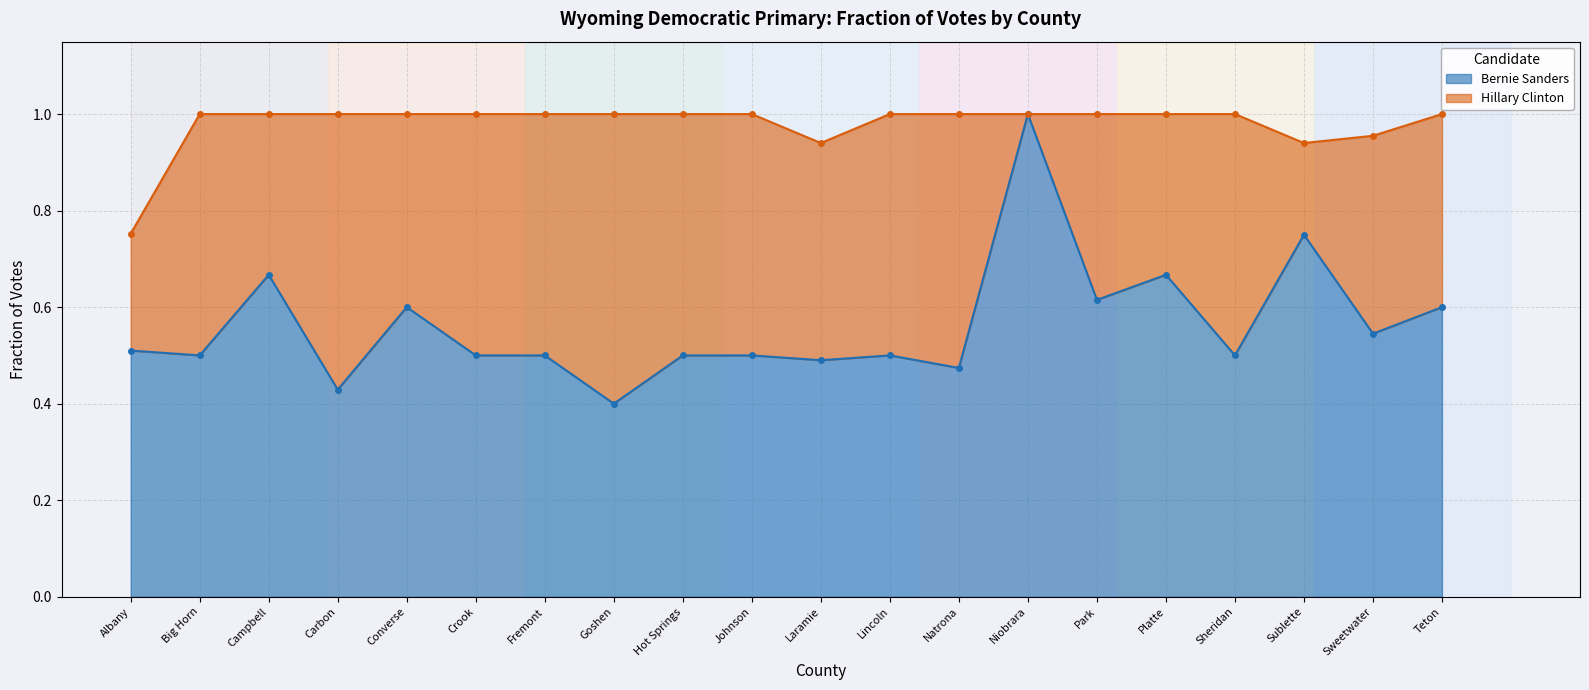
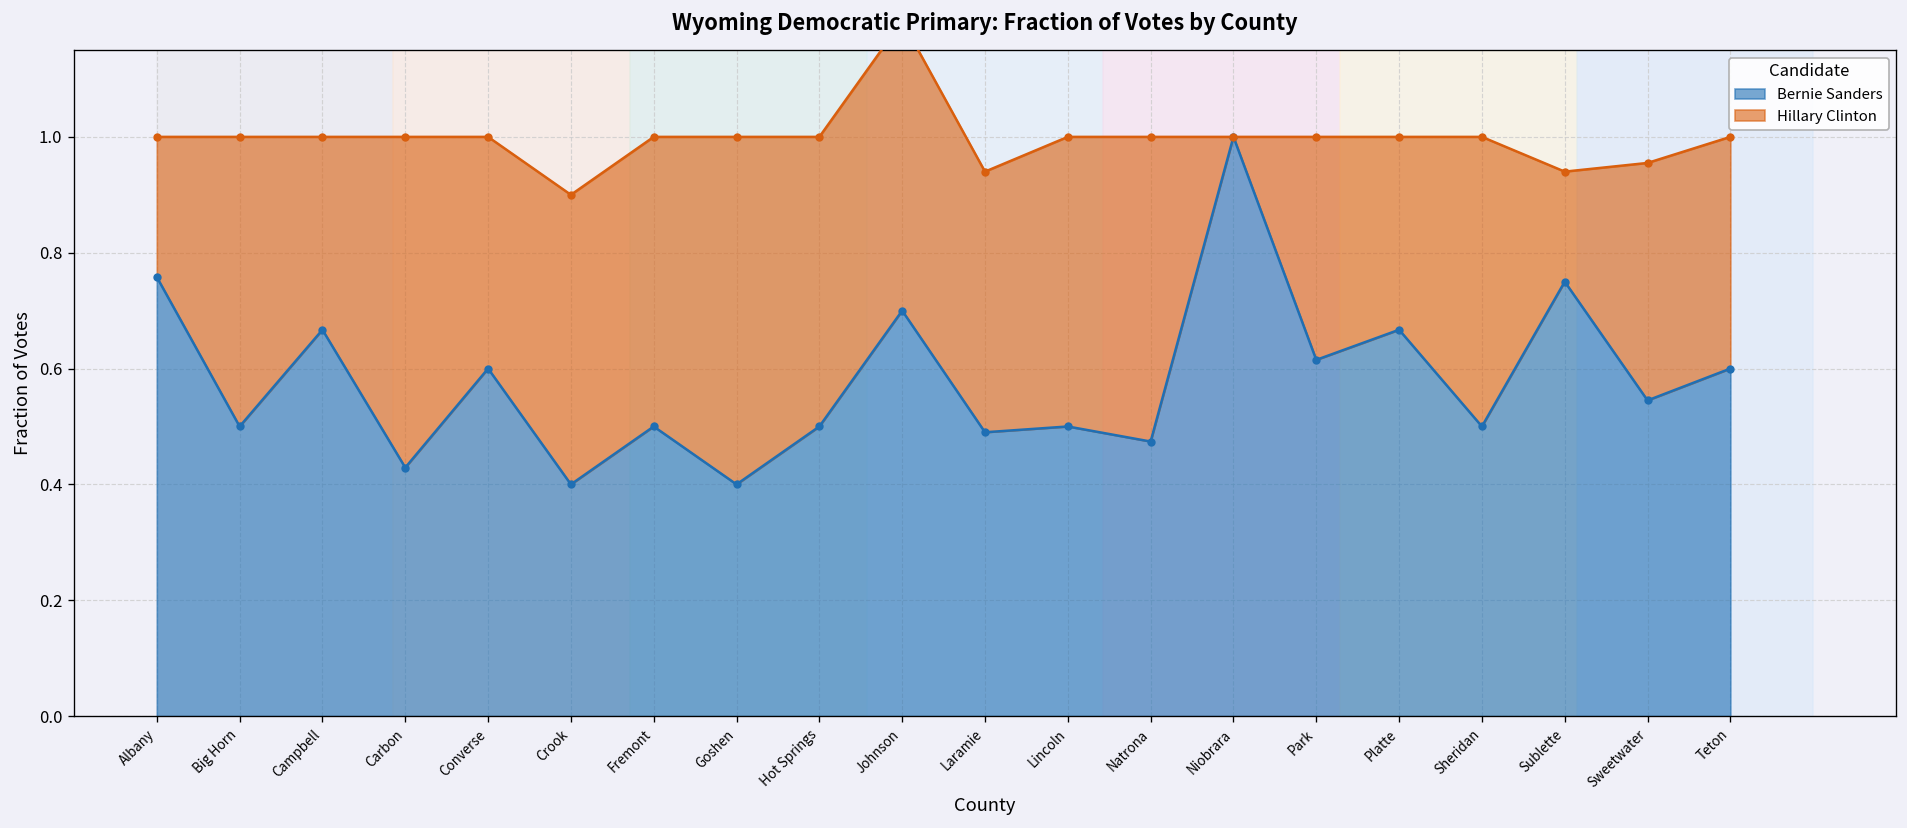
Bernie Sanders, Albany: 0.51 -> 0.76
Bernie Sanders, Crook: 0.5 -> 0.4
Bernie Sanders, Johnson: 0.5 -> 0.7
